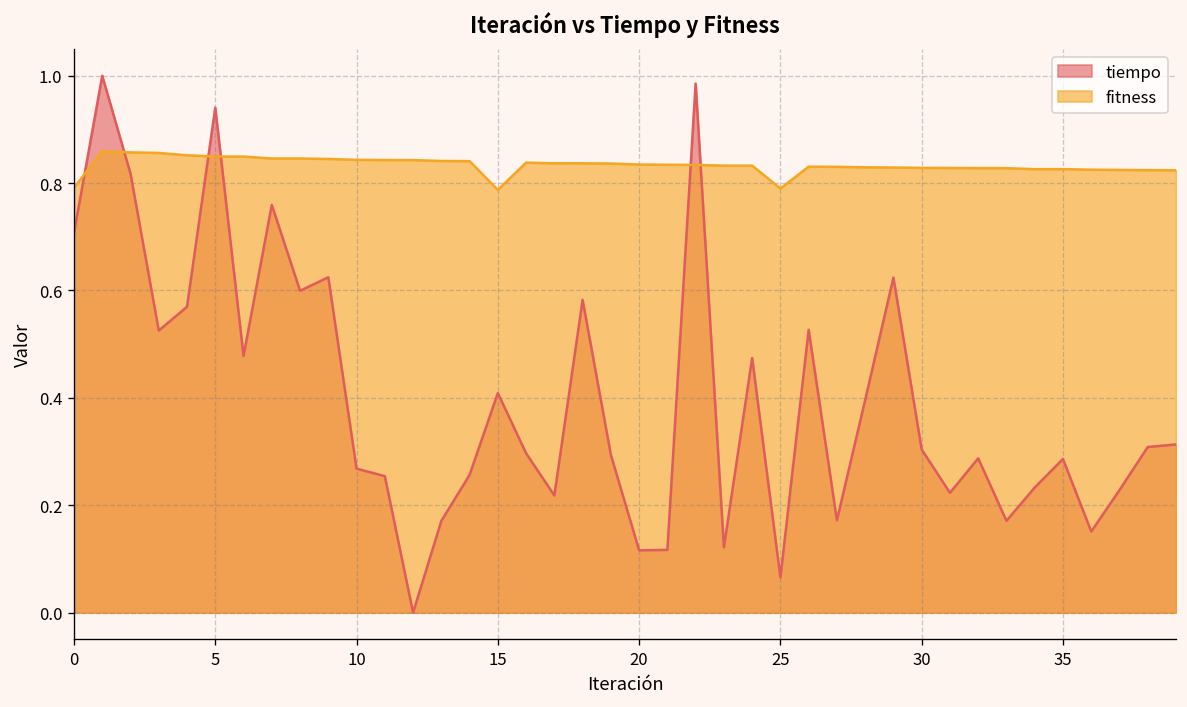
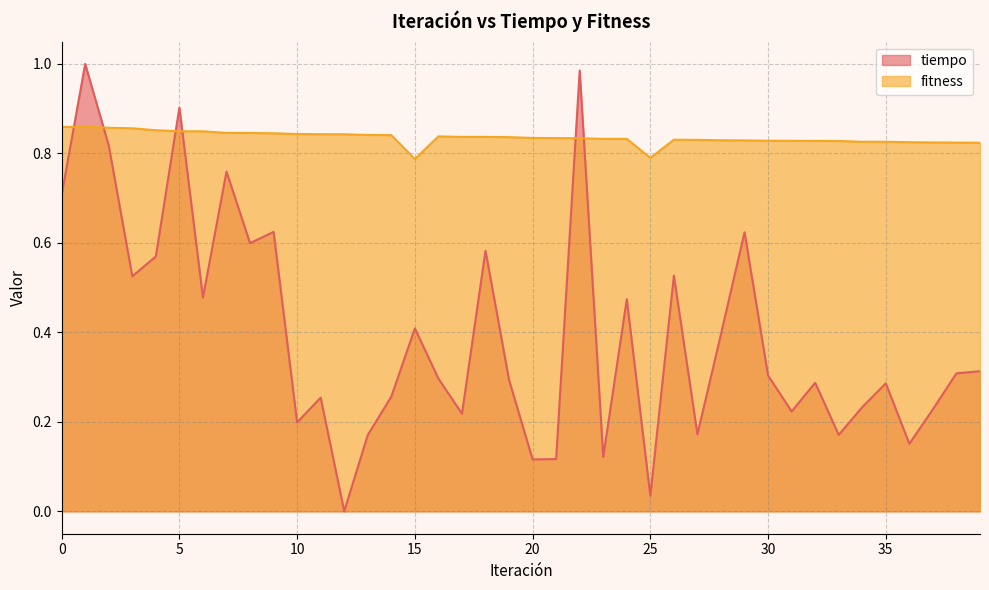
fitness, 0: 0.79 -> 0.86
tiempo, 5: 0.94 -> 0.90
tiempo, 10: 0.27 -> 0.20
tiempo, 25: 0.07 -> 0.03
